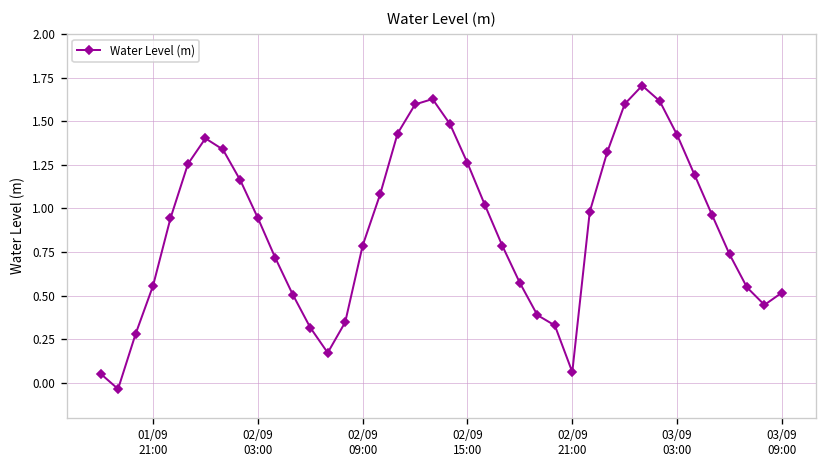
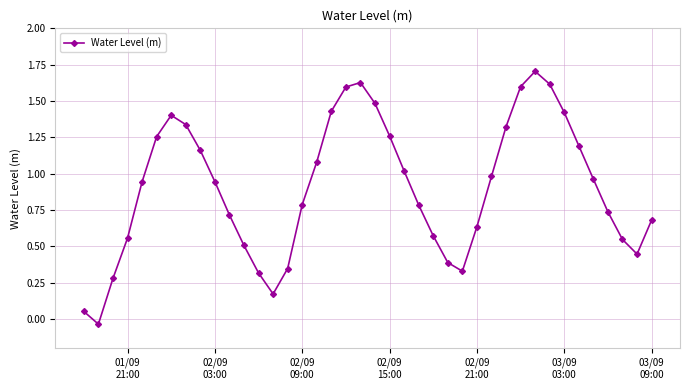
02/09 21:00: 0.06 -> 0.64
03/09 09:00: 0.52 -> 0.68
